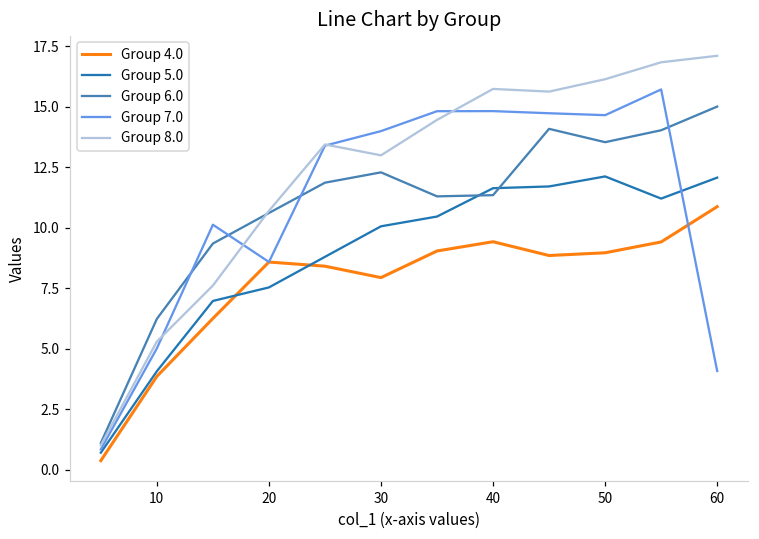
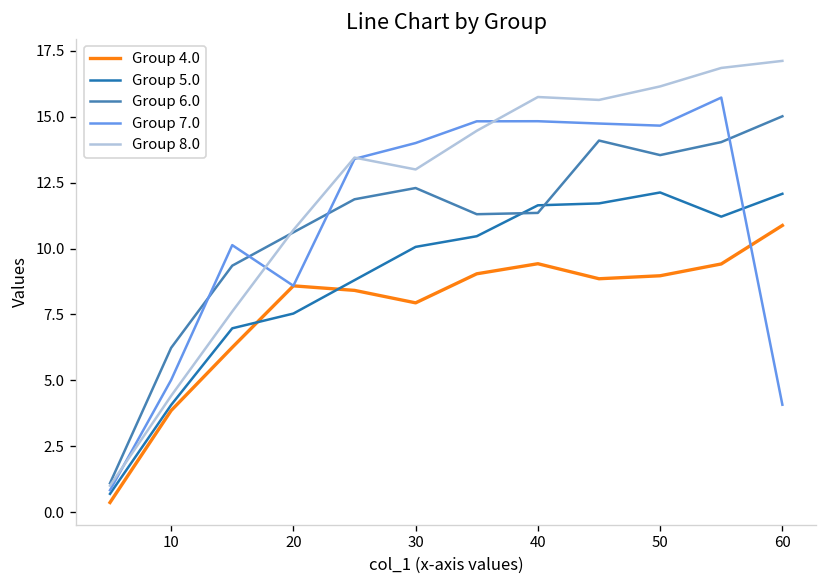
Group 8.0, 10: 5.3 -> 4.4
